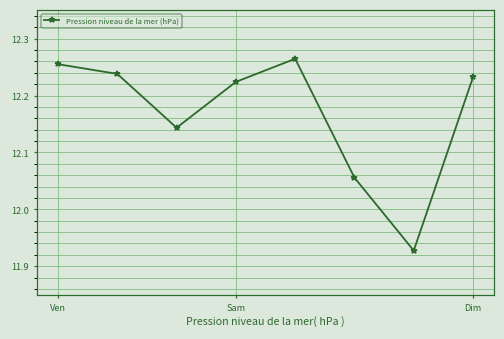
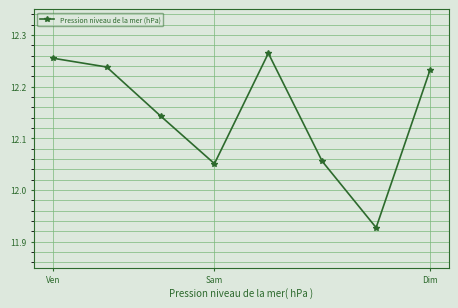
Sam: 12.22 -> 12.05
